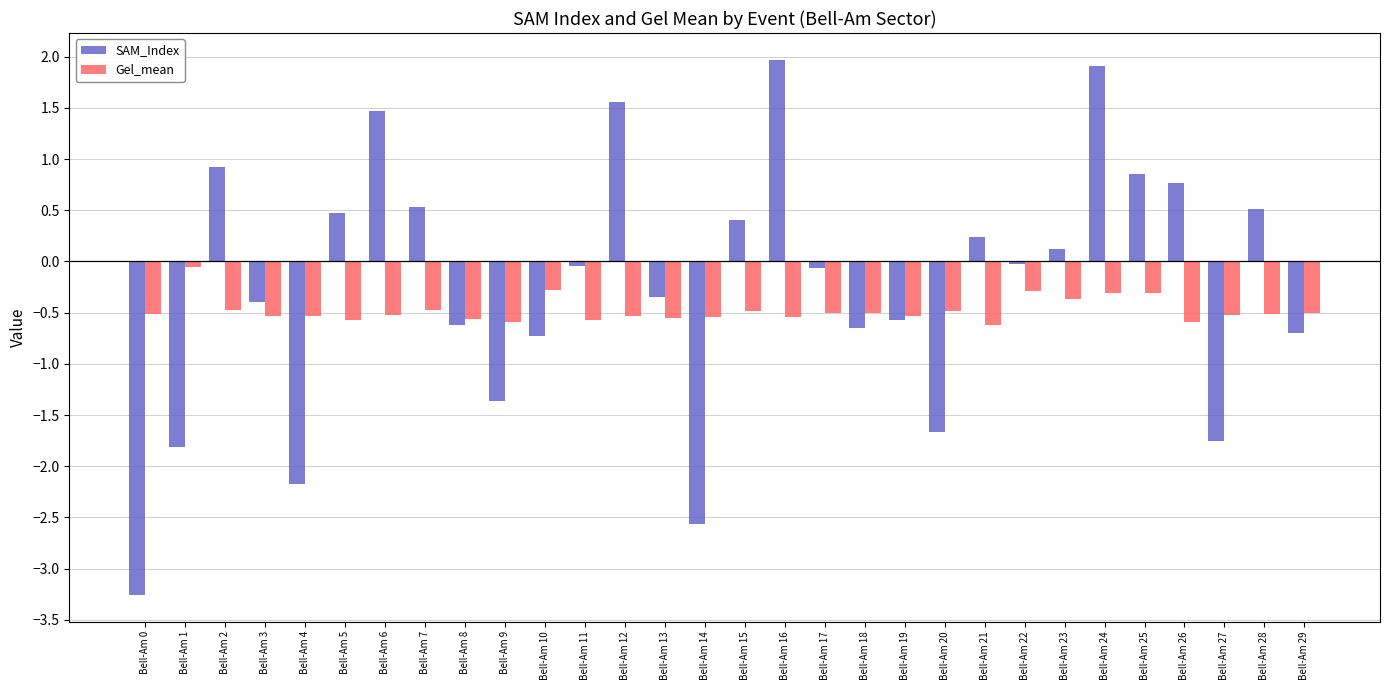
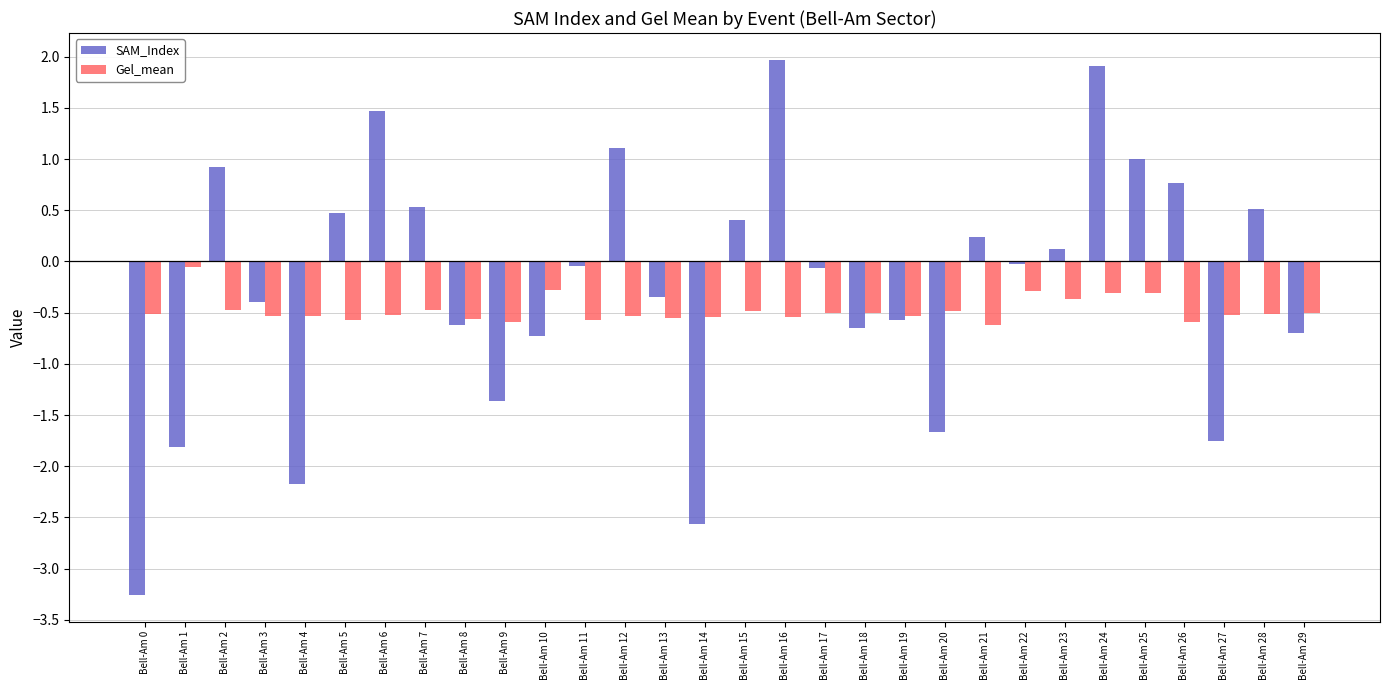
SAM_Index, Bell-Am 12: 1.56 -> 1.11
SAM_Index, Bell-Am 25: 0.86 -> 1.00
